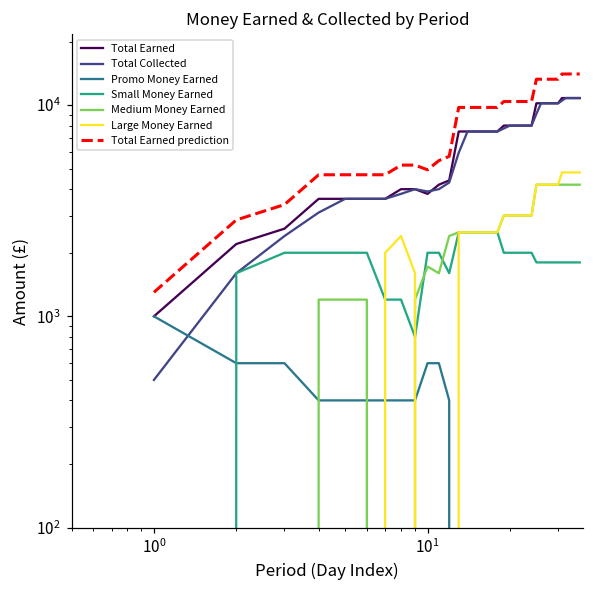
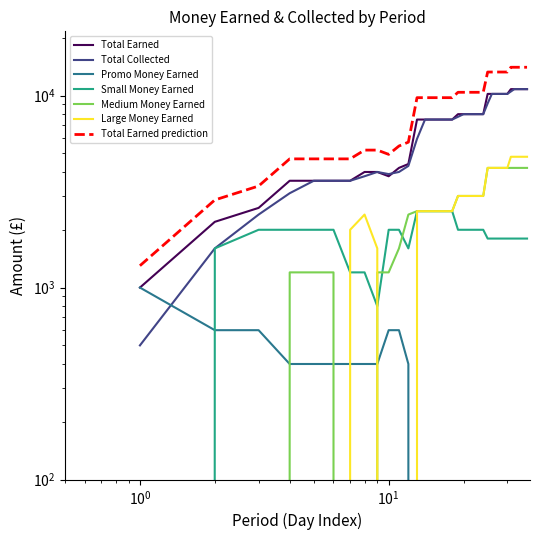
Medium Money Earned, 10^1: 1700 -> 1200
